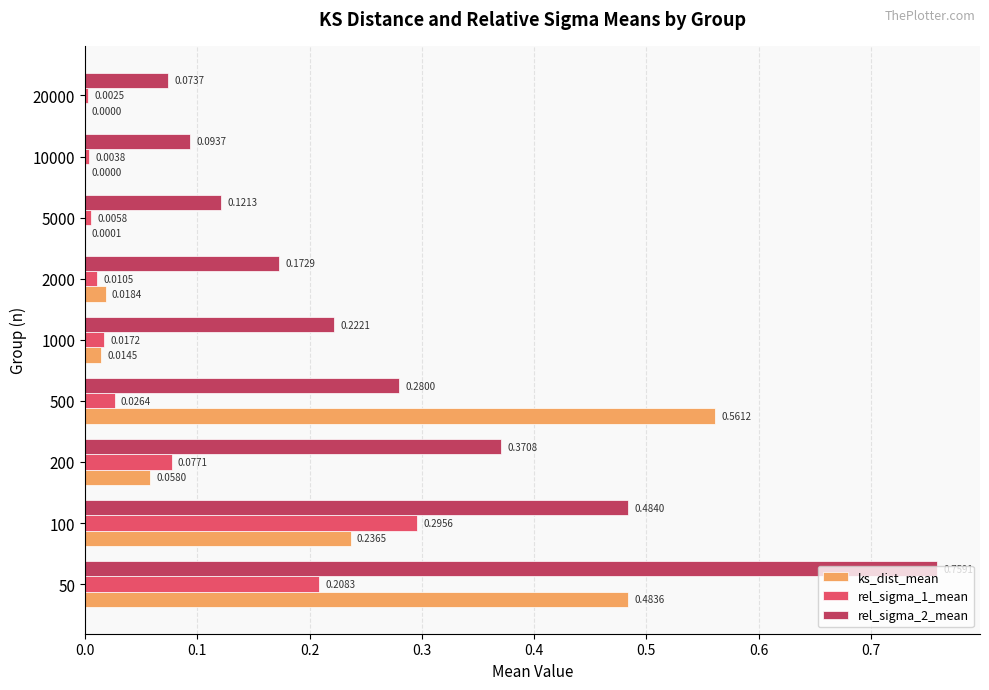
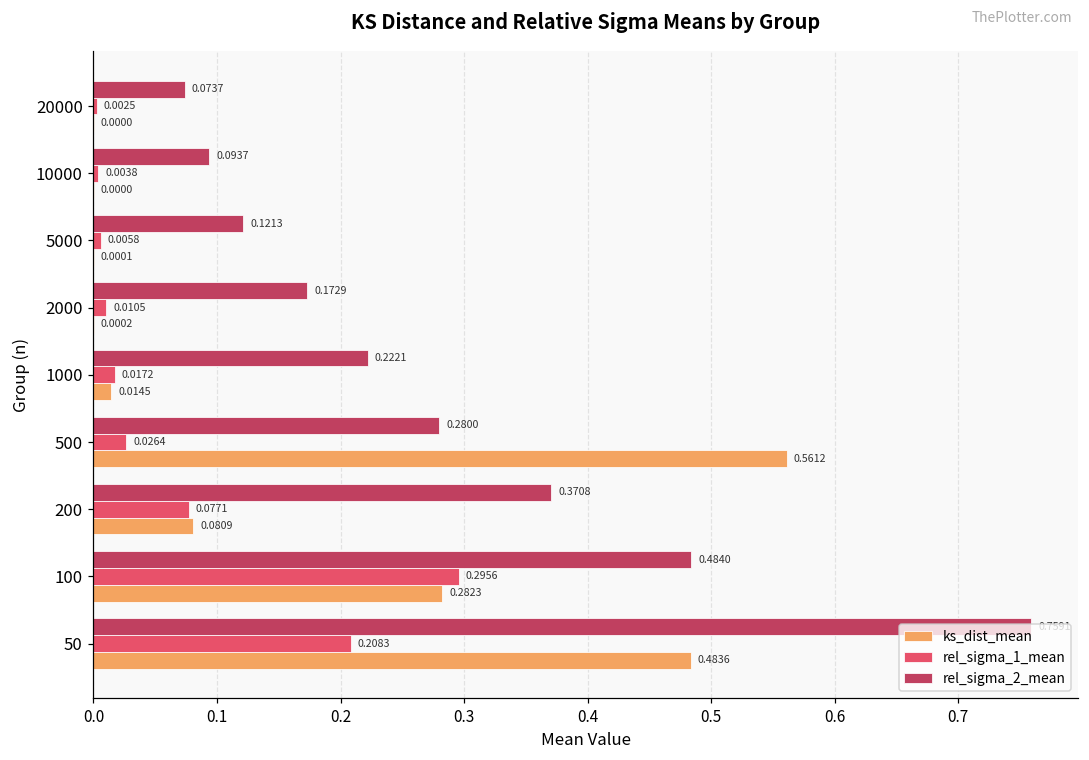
ks_dist_mean, 2000: 0.0184 -> 0.0002
ks_dist_mean, 200: 0.0580 -> 0.0809
ks_dist_mean, 100: 0.2365 -> 0.2823
